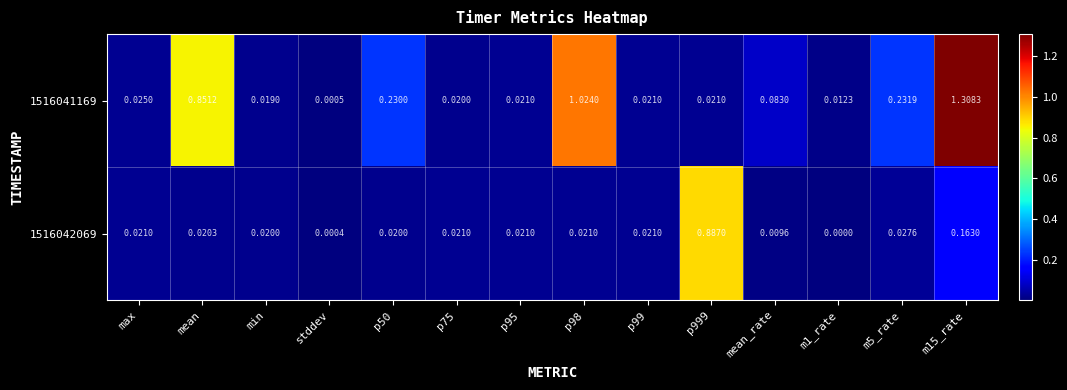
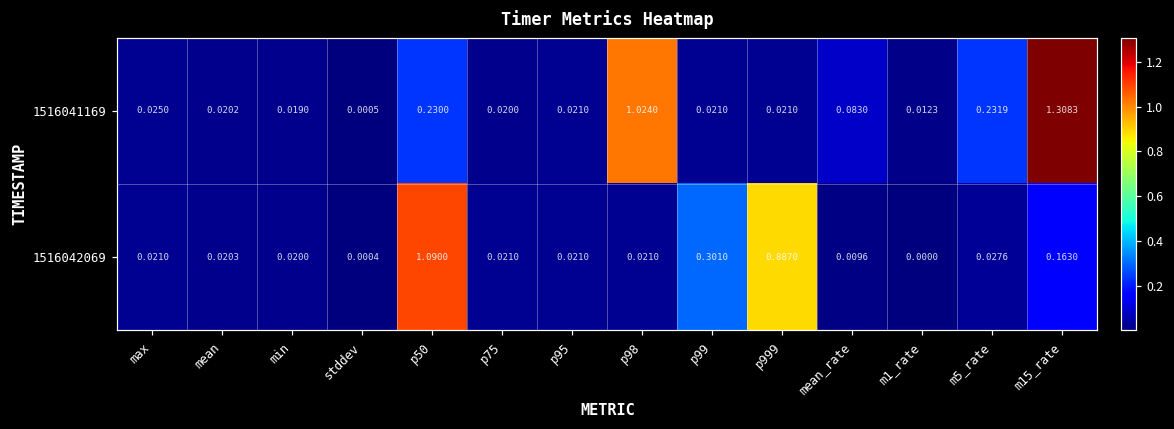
1516041169, mean: 0.8512 -> 0.0202
1516042069, p50: 0.0200 -> 1.0900
1516042069, p99: 0.0210 -> 0.3010
